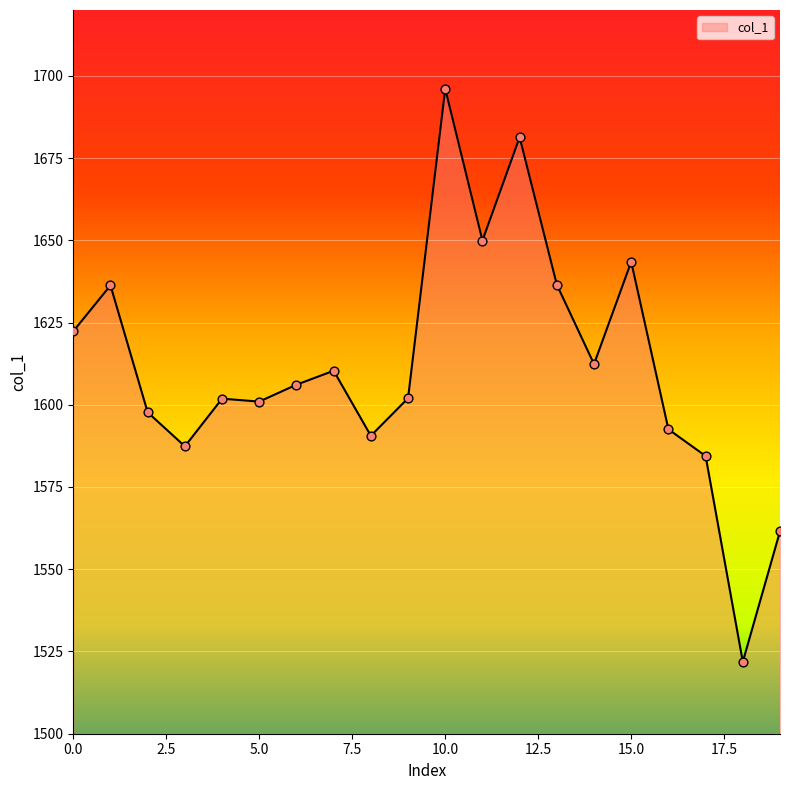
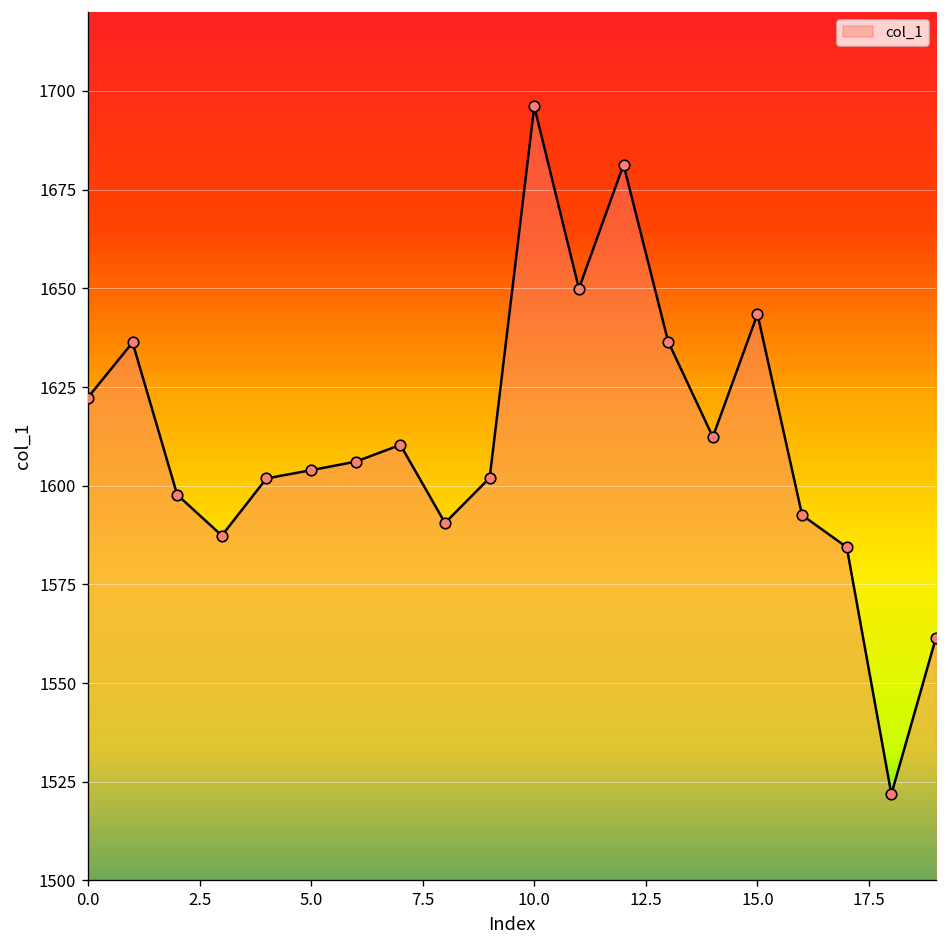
5.0: 1601 -> 1604
